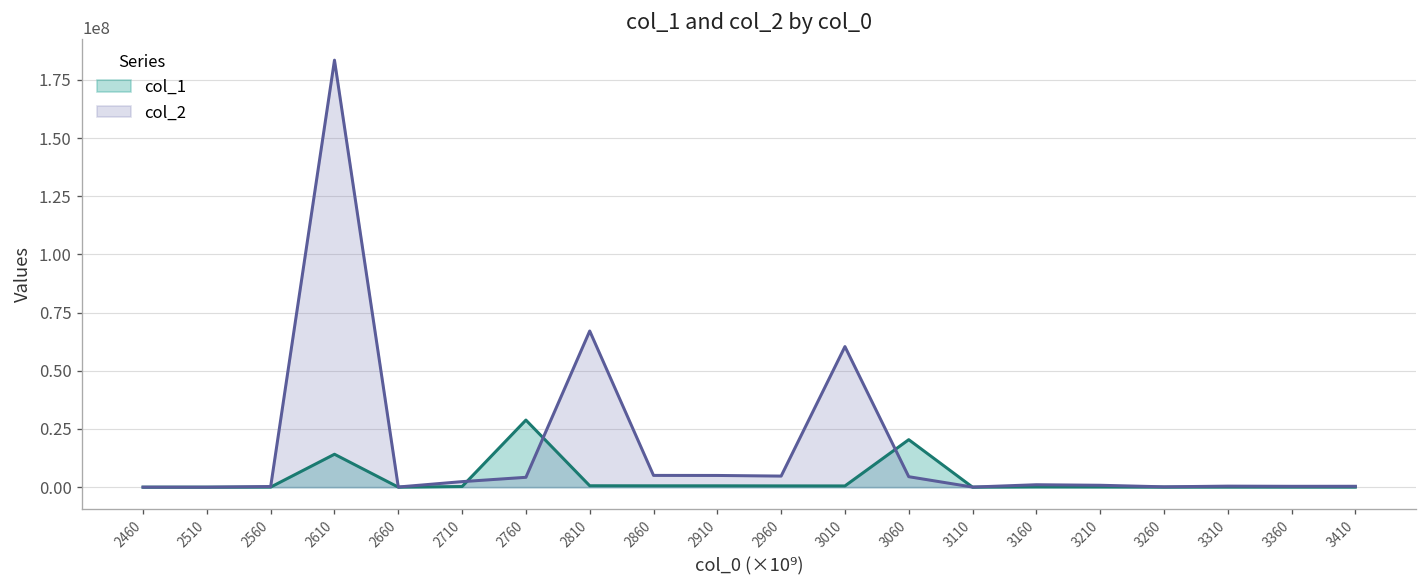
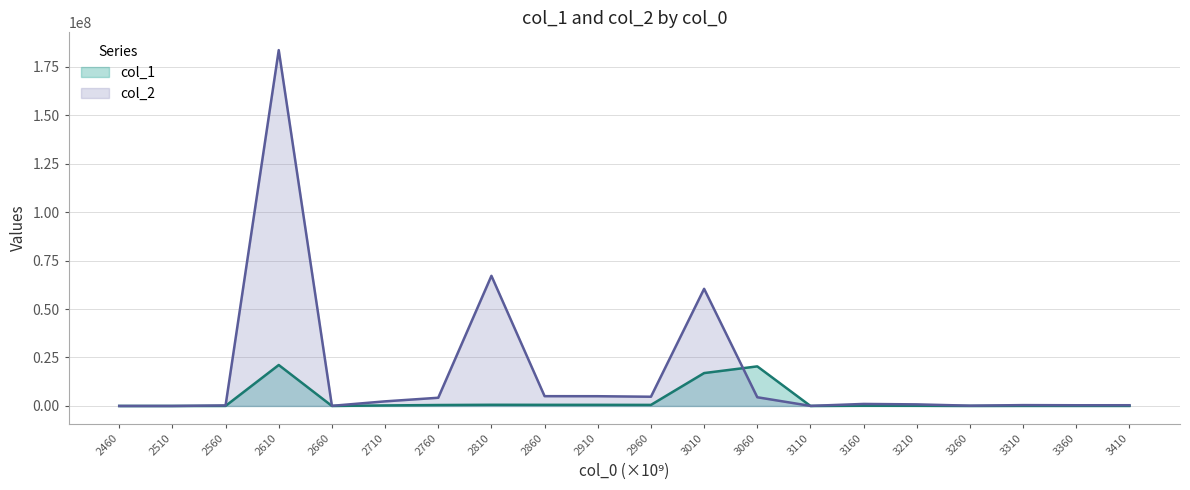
col_1, 2610: 14000000 -> 21000000
col_1, 2760: 29000000 -> 0
col_1, 3010: 1000000 -> 17000000
